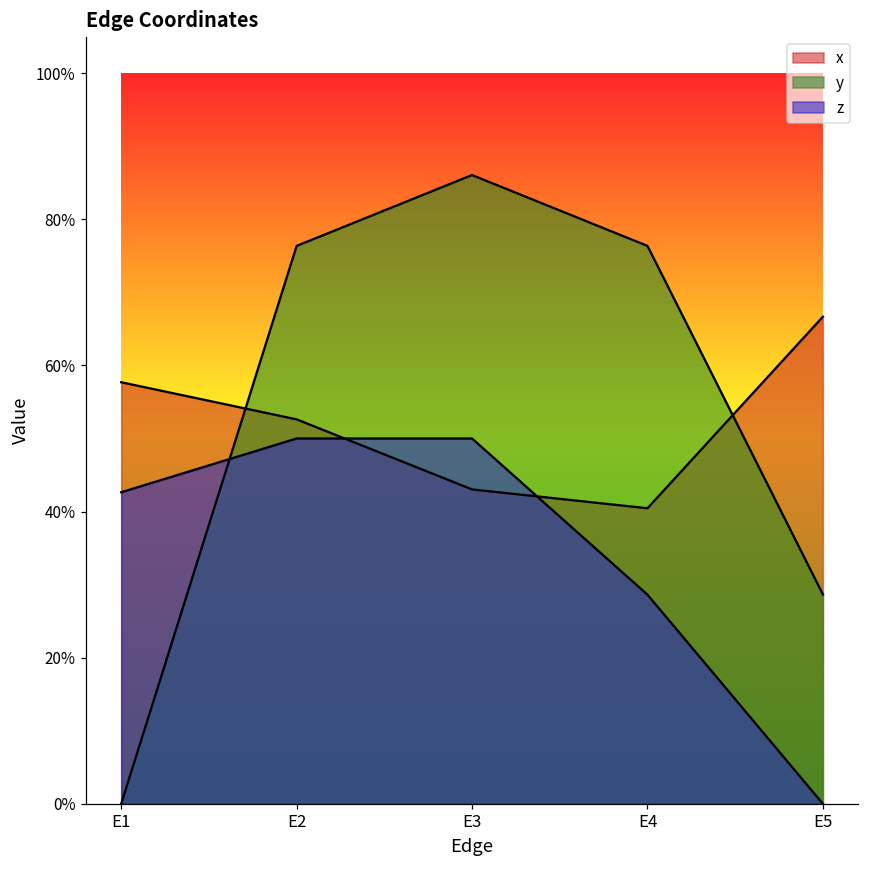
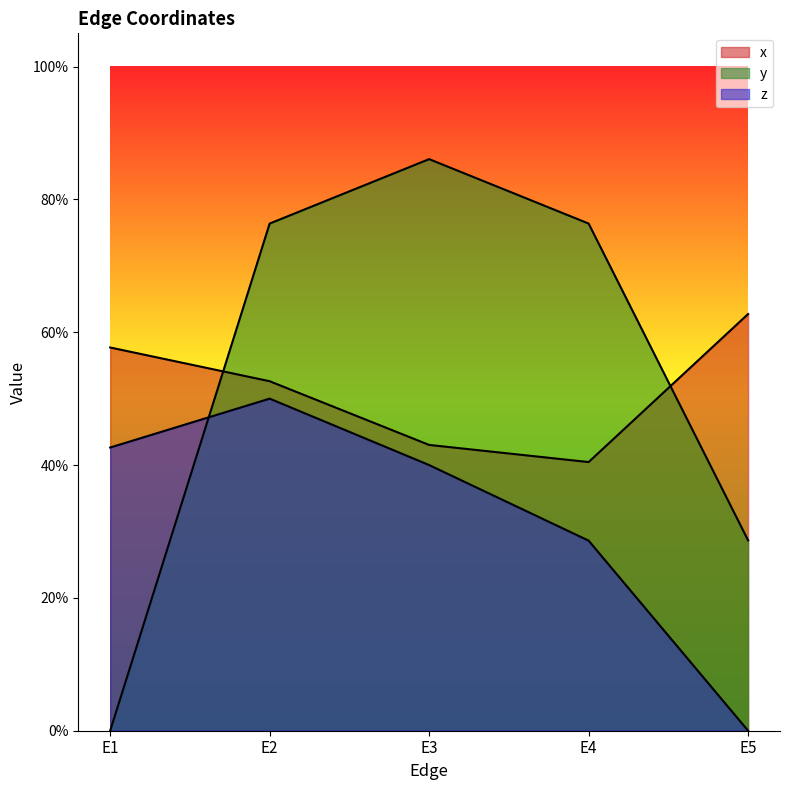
z, E3: 50% -> 40%
x, E5: 67% -> 63%
